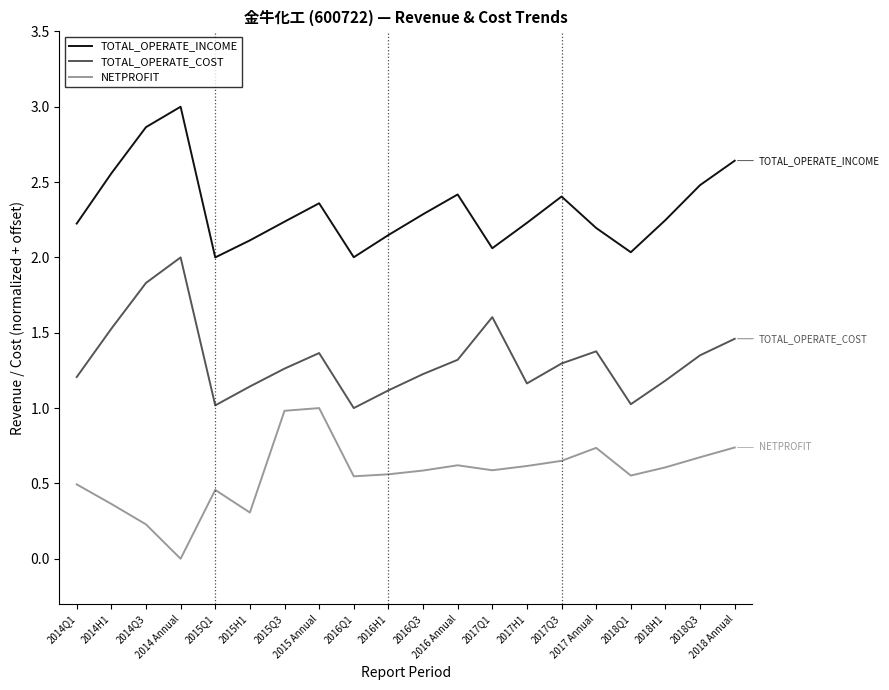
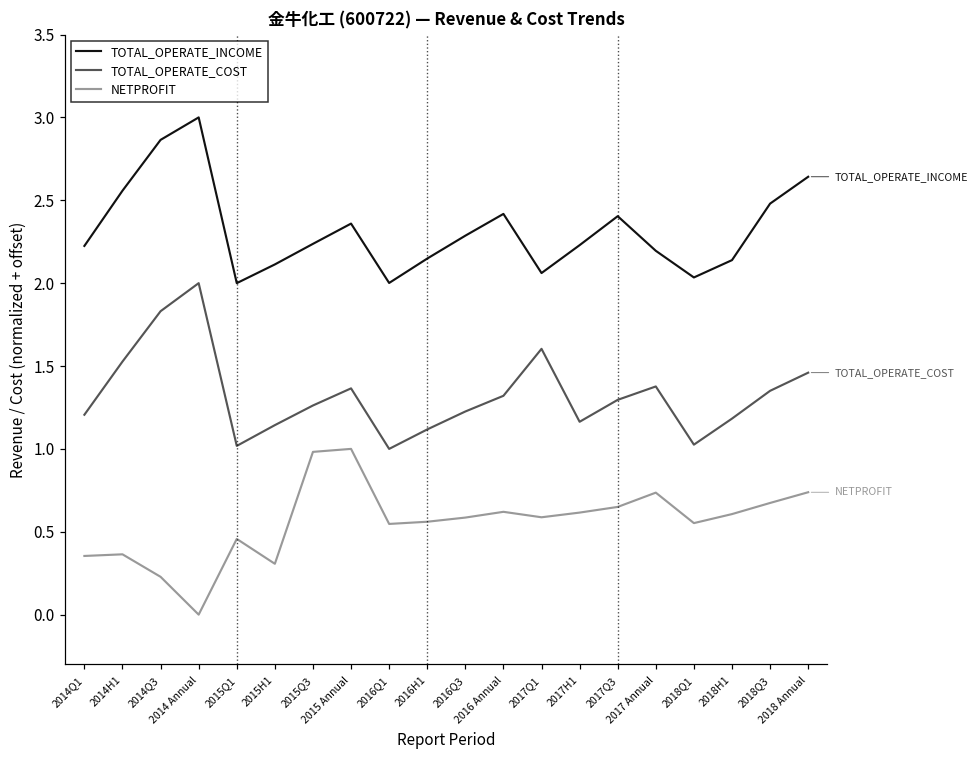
NETPROFIT, 2014Q1: 0.49 -> 0.35
TOTAL_OPERATE_INCOME, 2018H1: 2.25 -> 2.14
